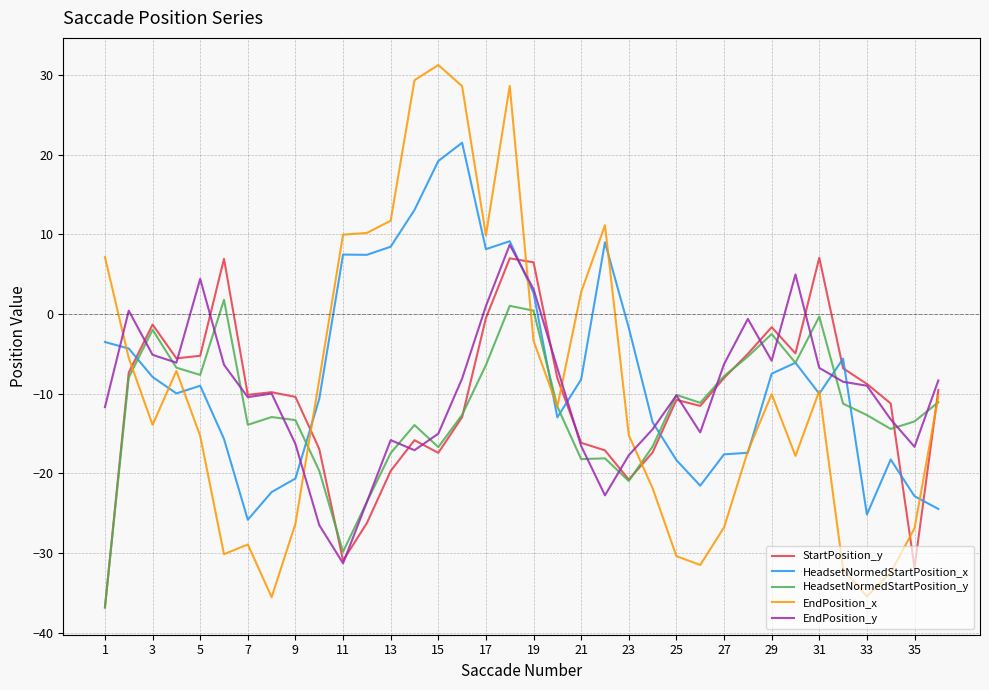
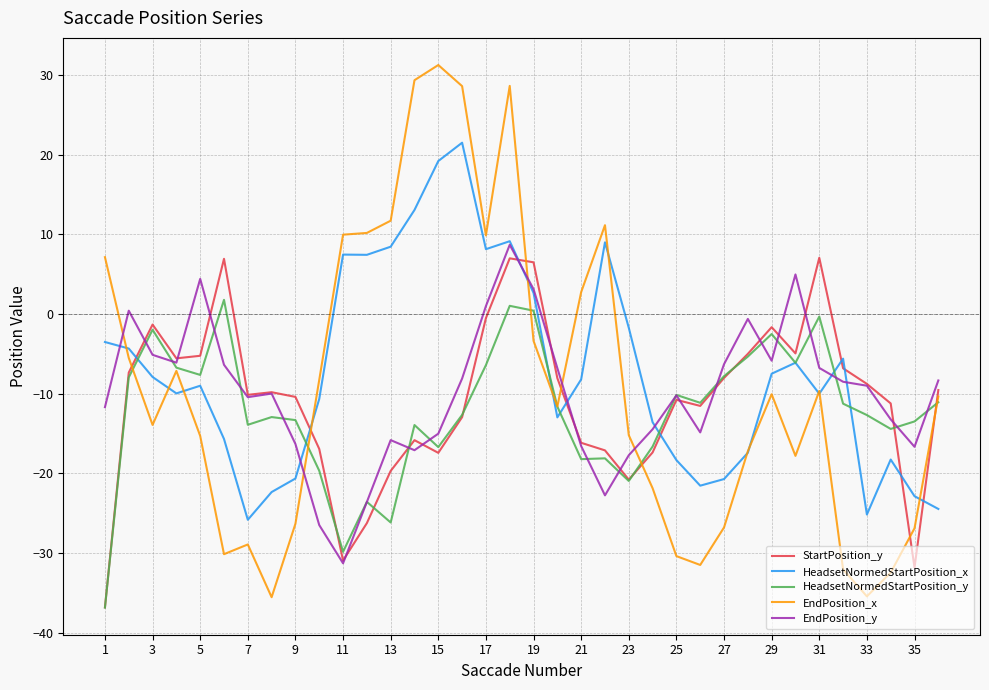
HeadsetNormedStartPosition_y, 13: -17 -> -26
HeadsetNormedStartPosition_x, 27: -18 -> -21
